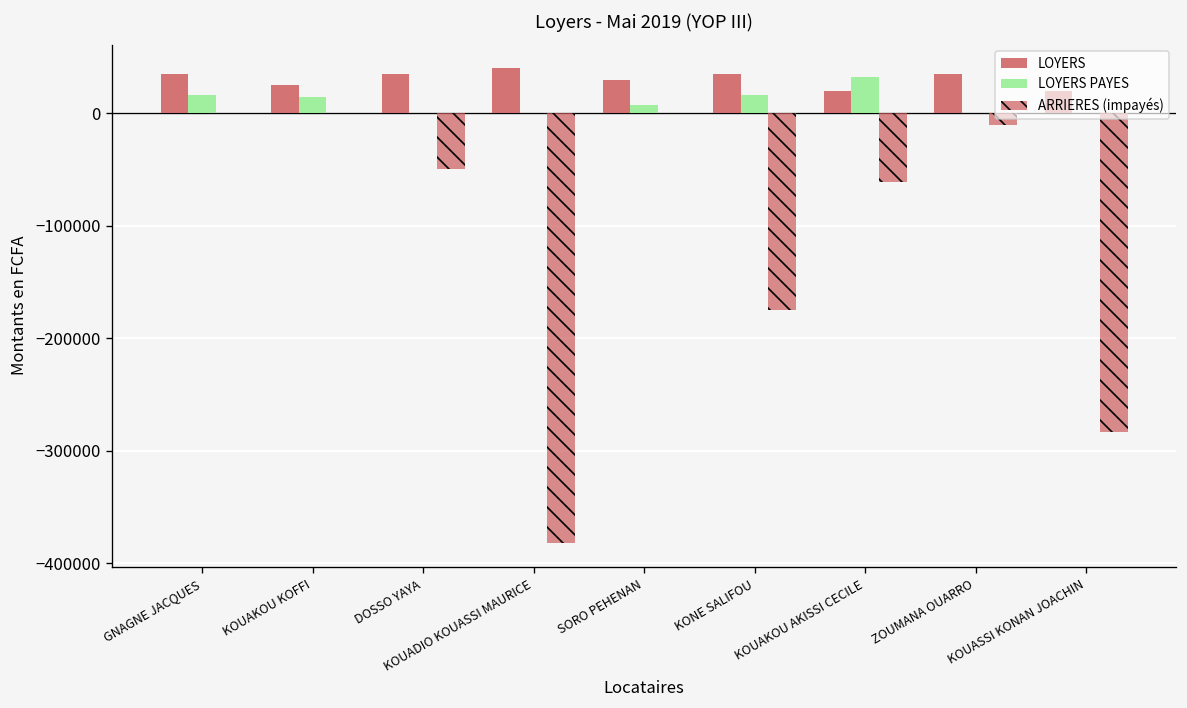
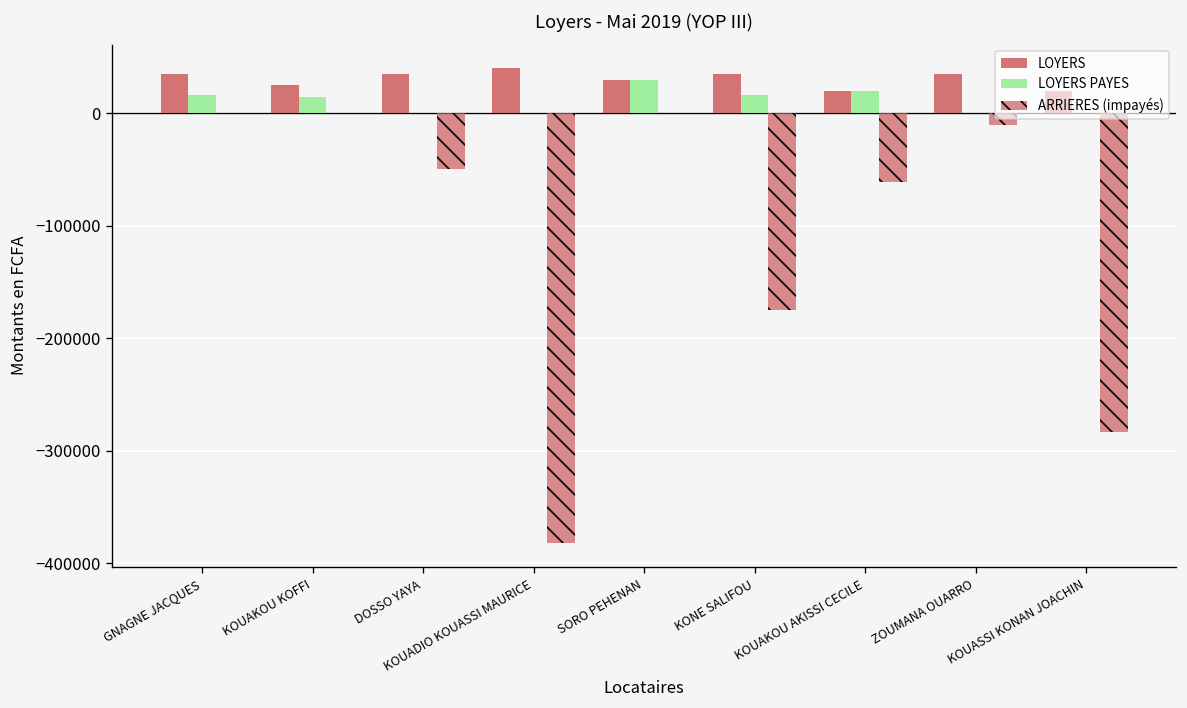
LOYERS PAYES, SORO PEHENAN: 10000 -> 30000
LOYERS PAYES, KOUAKOU AKISSI CECILE: 30000 -> 20000
